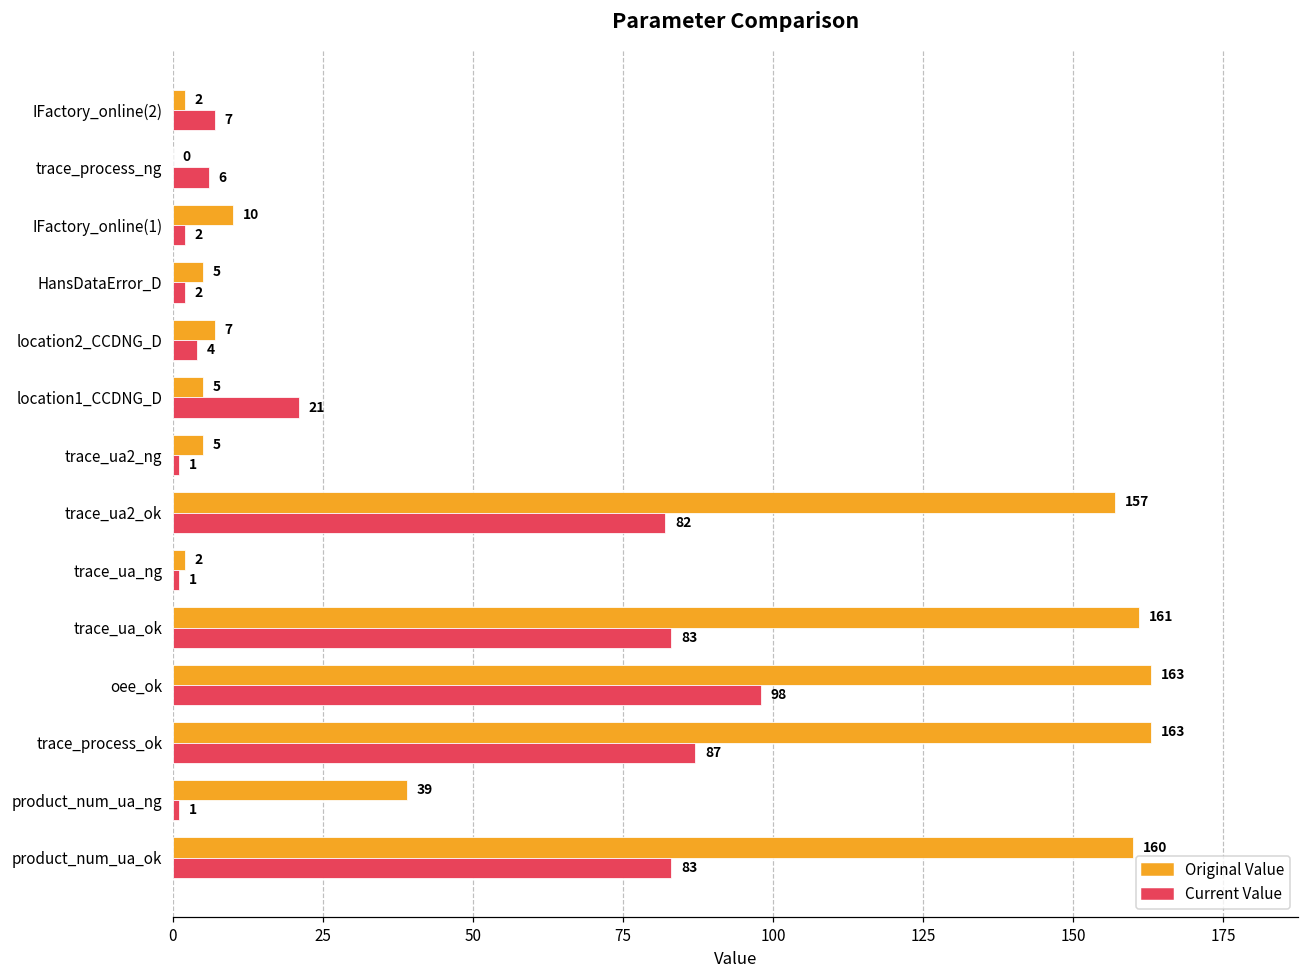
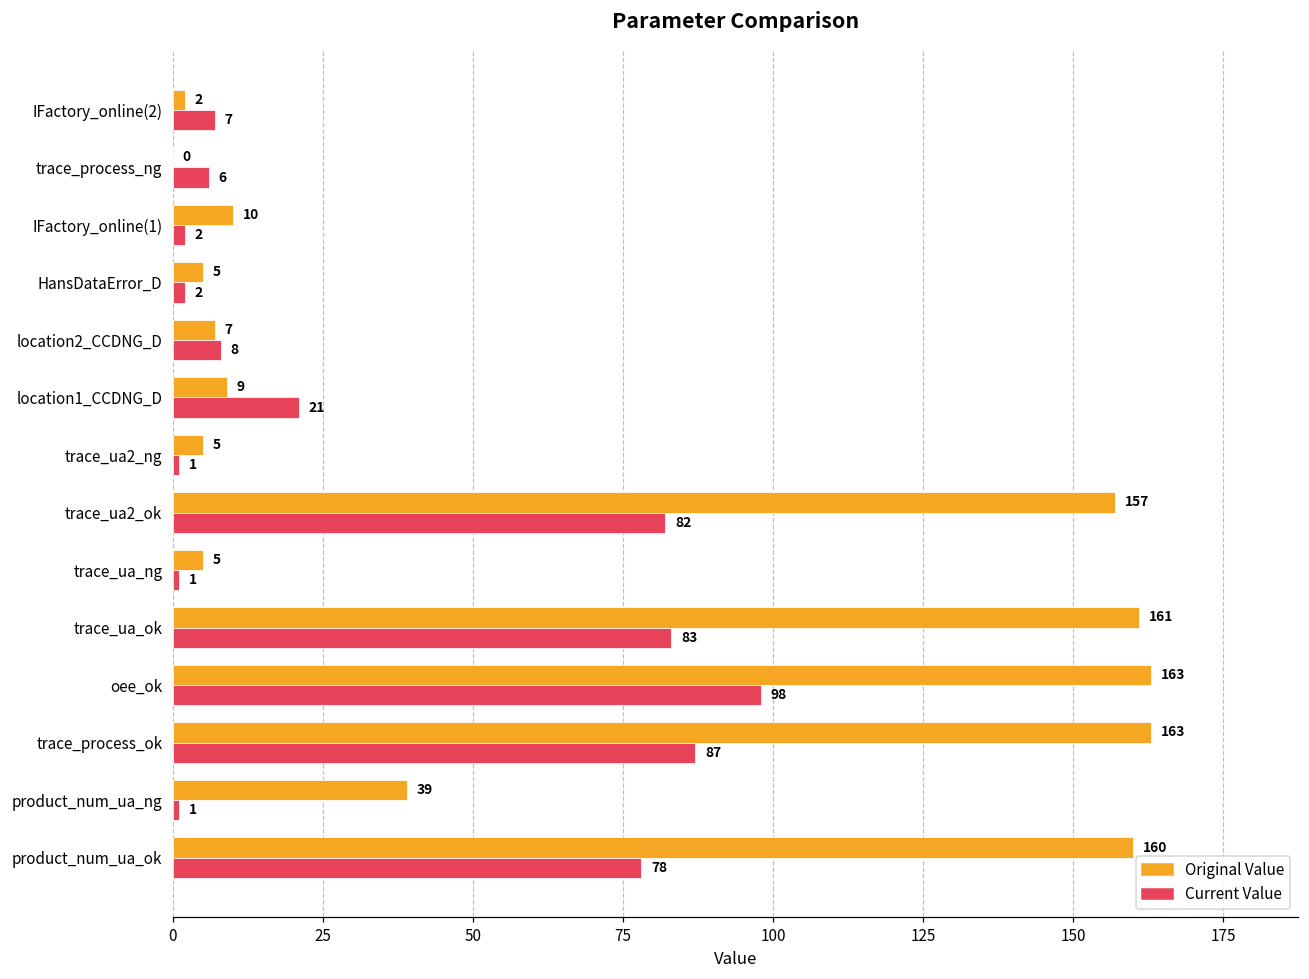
Current Value, location2_CCDNG_D: 4 -> 8
Original Value, location1_CCDNG_D: 5 -> 9
Original Value, trace_ua_ng: 2 -> 5
Current Value, product_num_ua_ok: 83 -> 78
